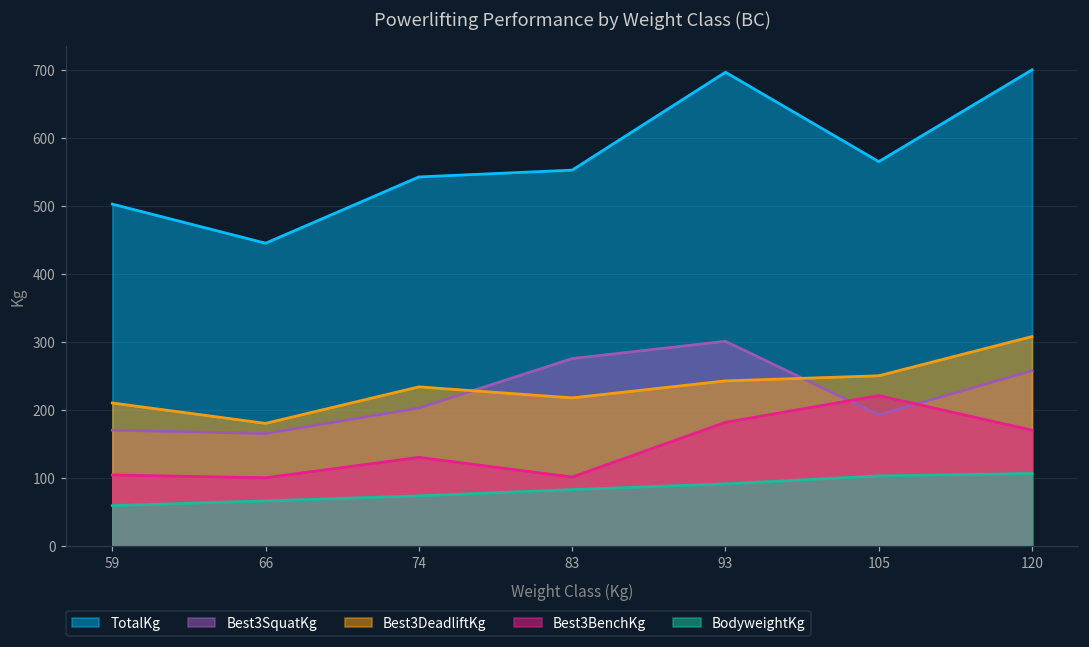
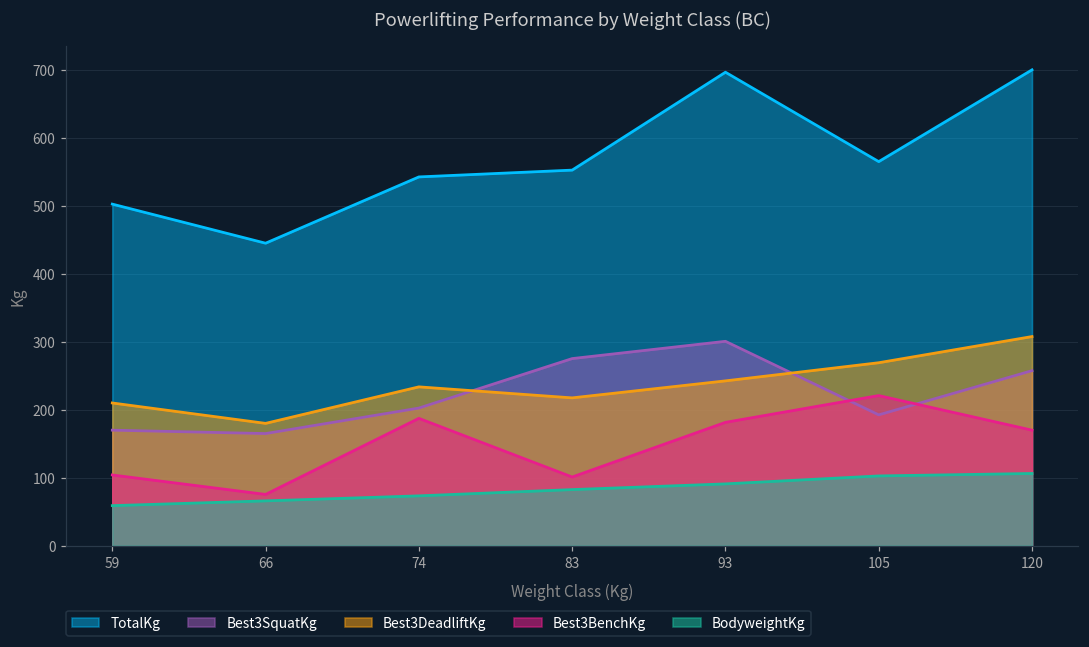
Best3BenchKg, 66: 100 -> 80
Best3BenchKg, 74: 130 -> 190
Best3DeadliftKg, 105: 250 -> 270
